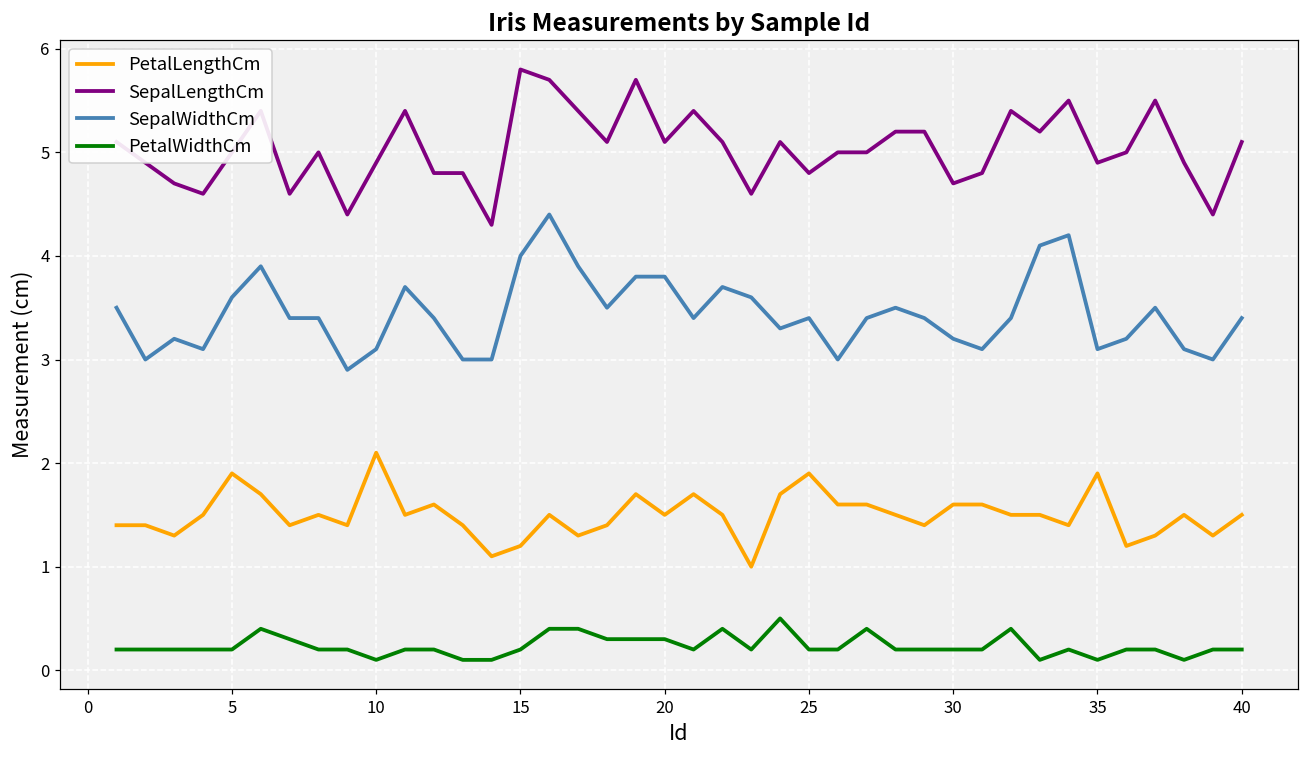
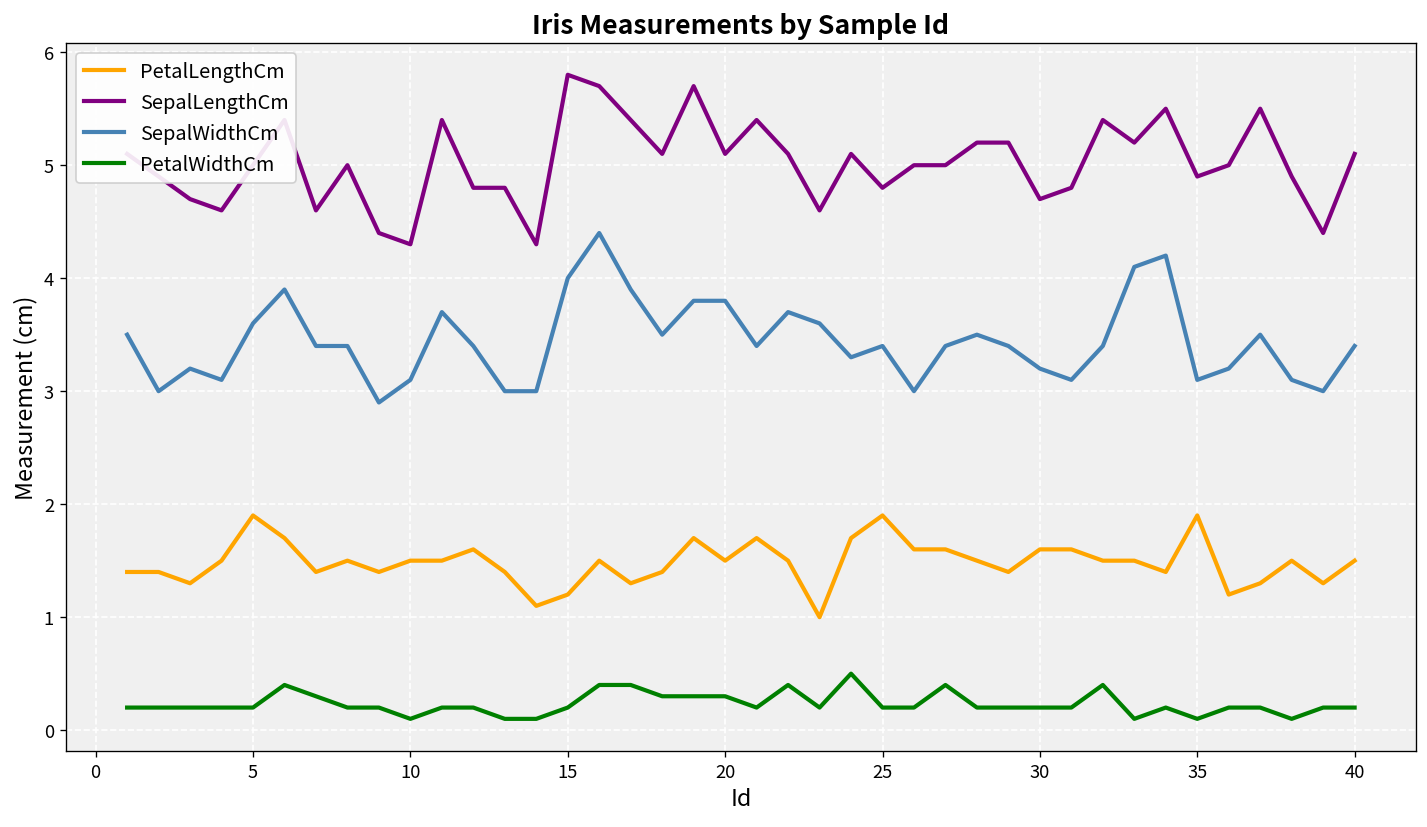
PetalLengthCm, 10: 2.1 -> 1.5
SepalLengthCm, 10: 4.9 -> 4.3
